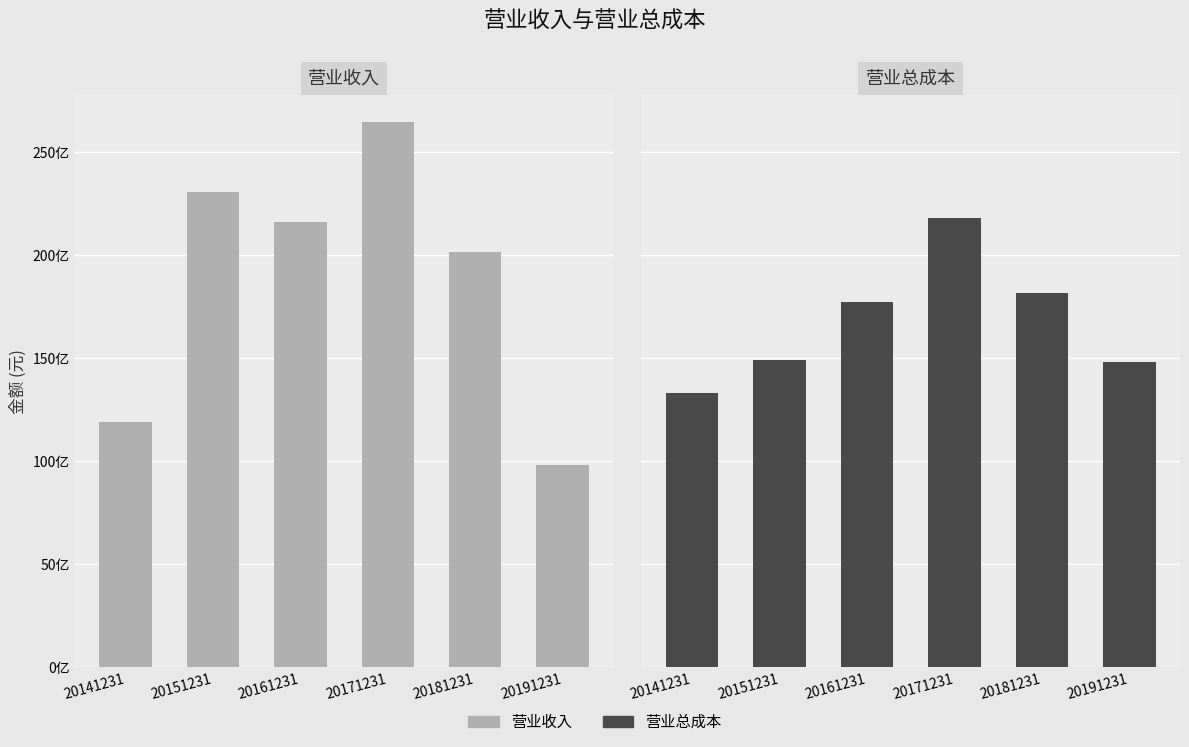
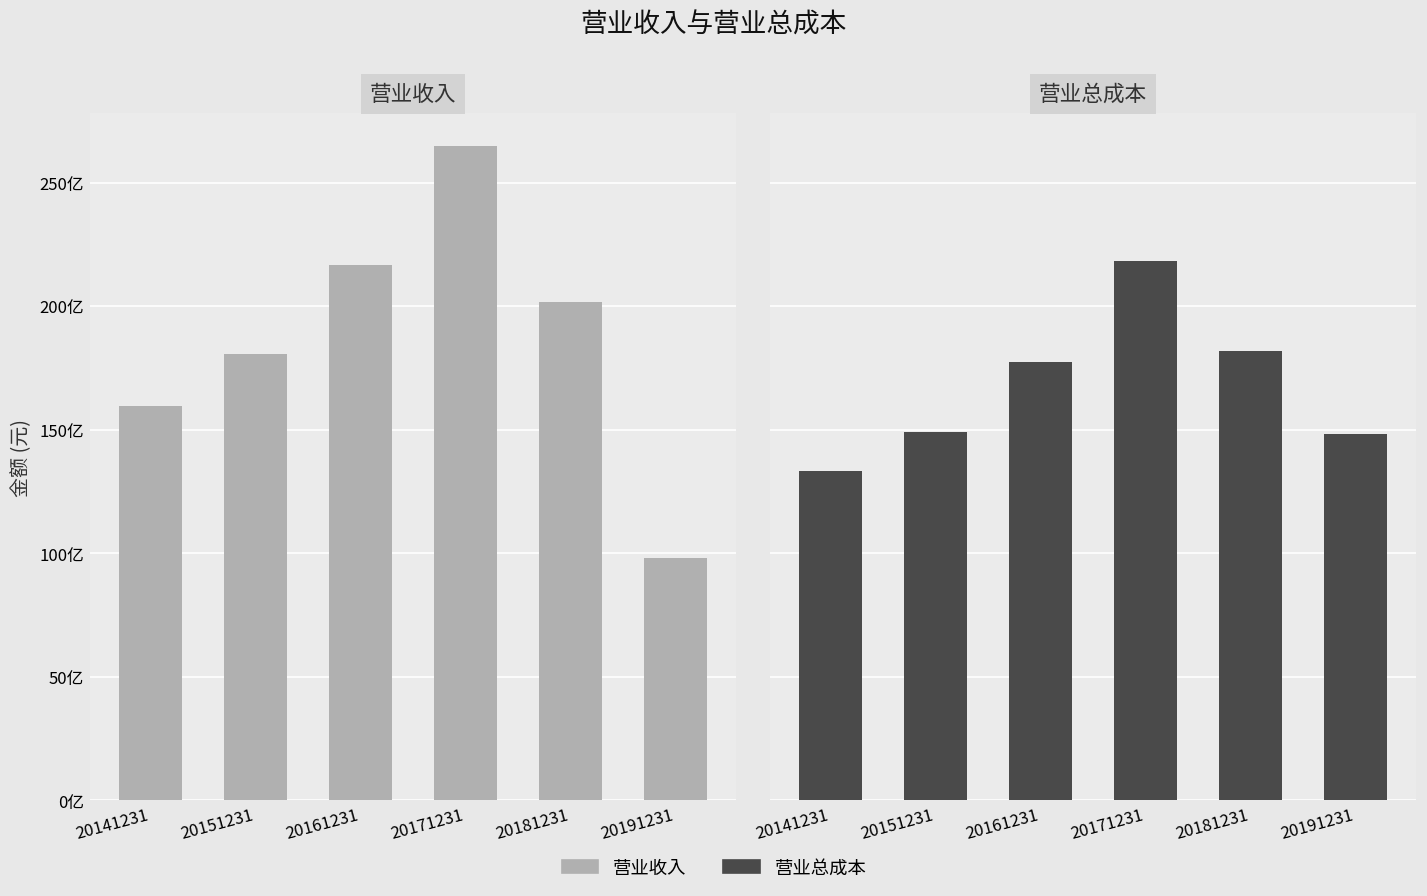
营业收入, 20141231: 119亿 -> 159亿
营业收入, 20151231: 231亿 -> 181亿
